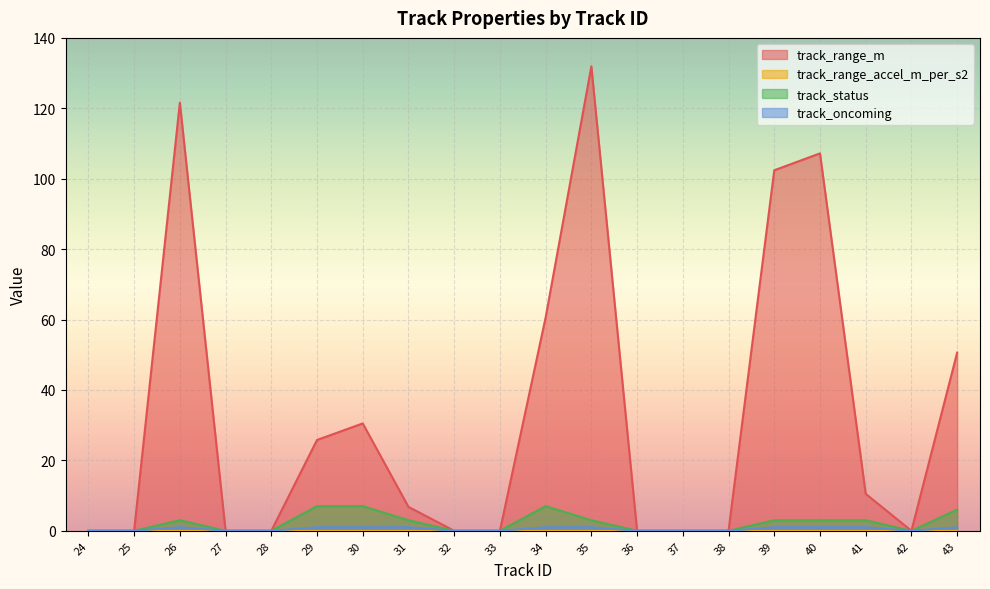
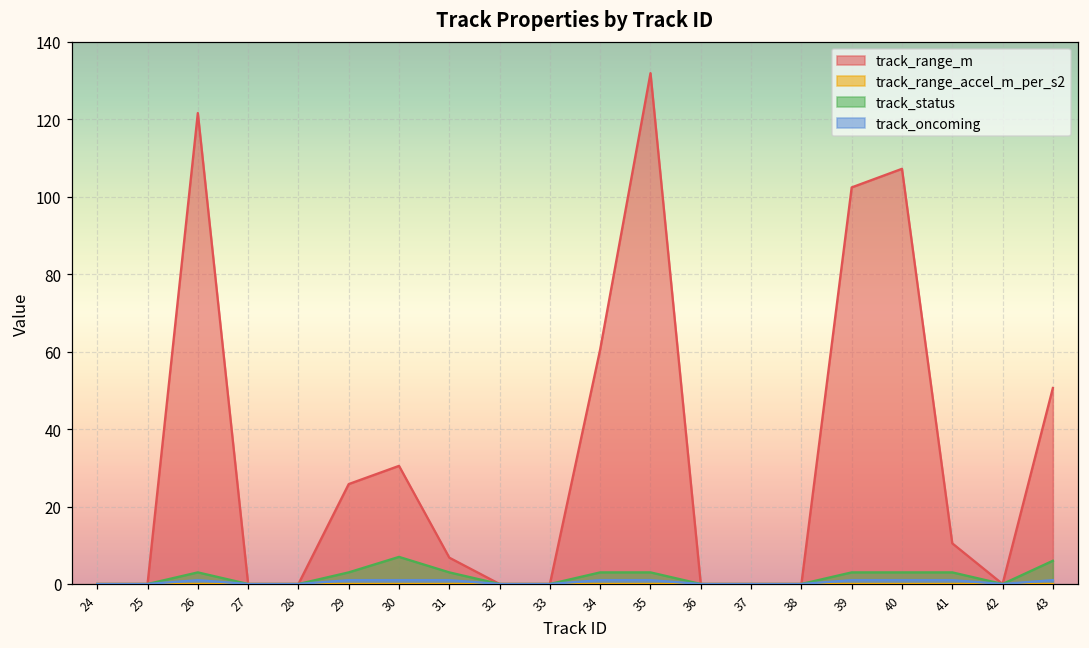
track_status, 29: 7 -> 3
track_status, 34: 7 -> 3
